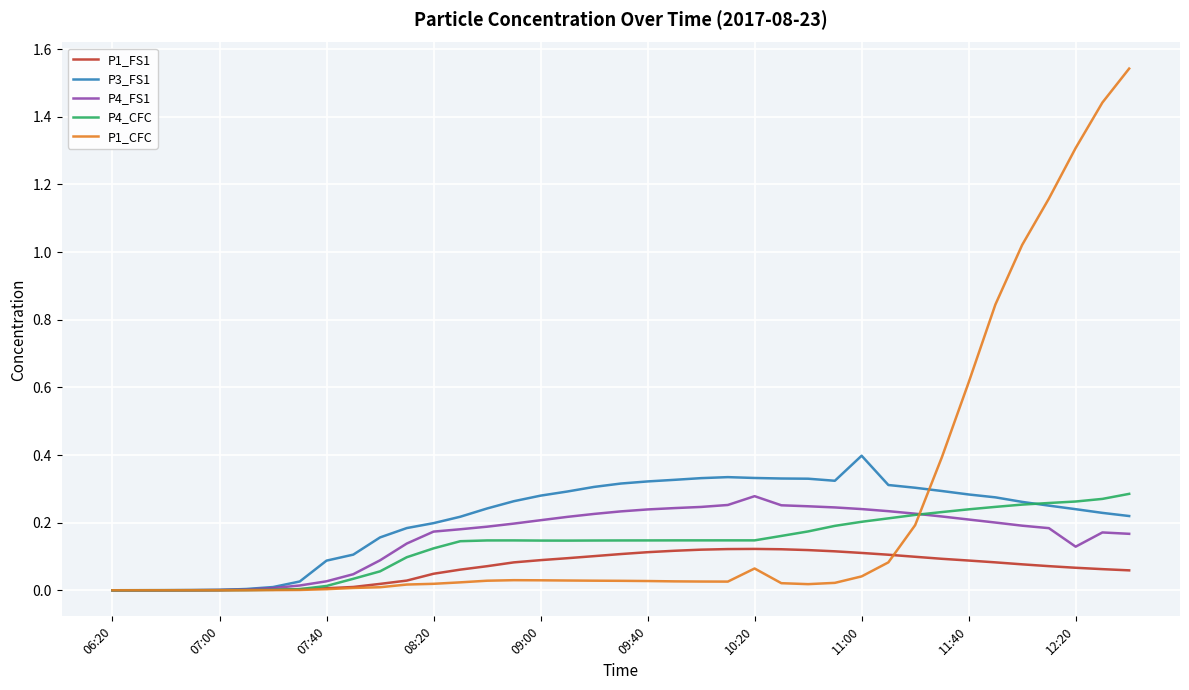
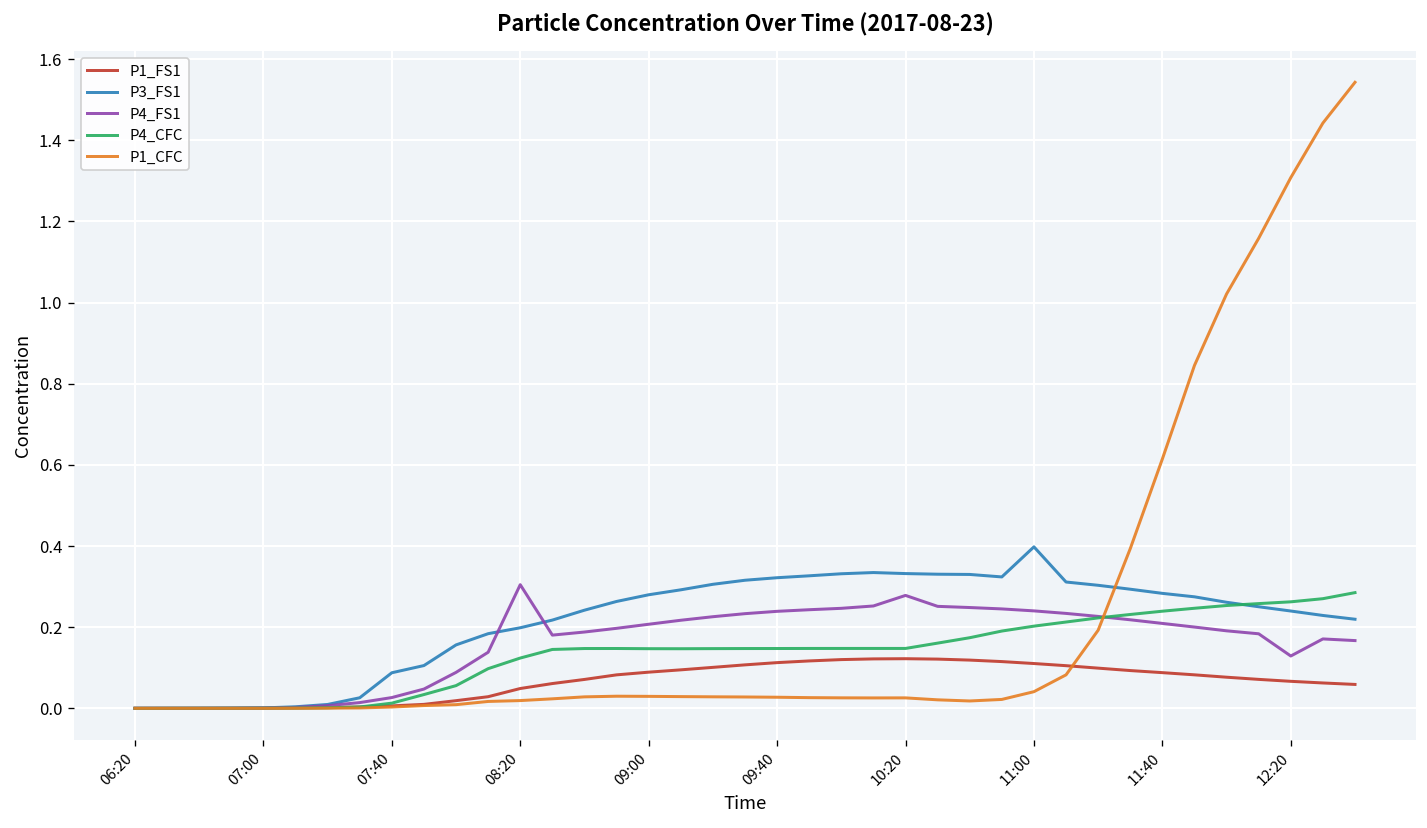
P4_FS1, 08:20: 0.17 -> 0.30
P1_CFC, 10:20: 0.06 -> 0.03
